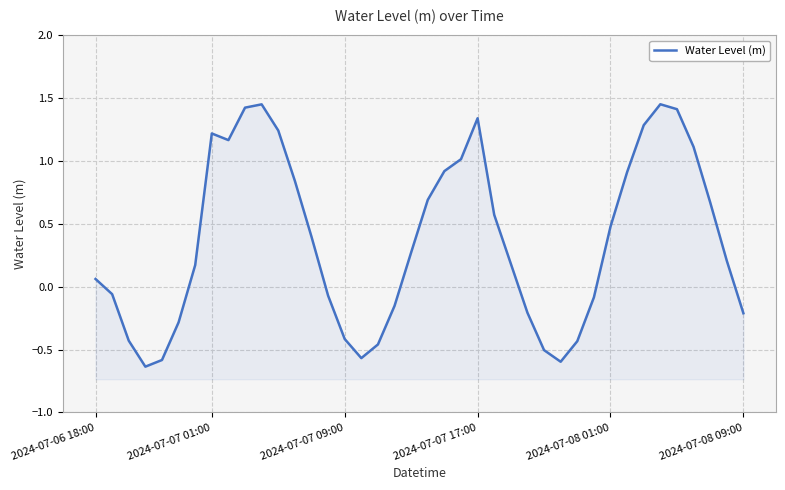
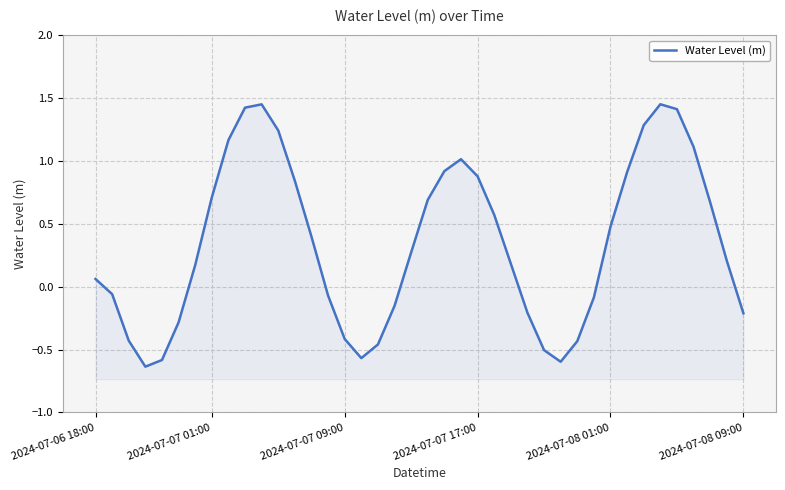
2024-07-07 01:00: 1.22 -> 0.71
2024-07-07 17:00: 1.34 -> 0.88
